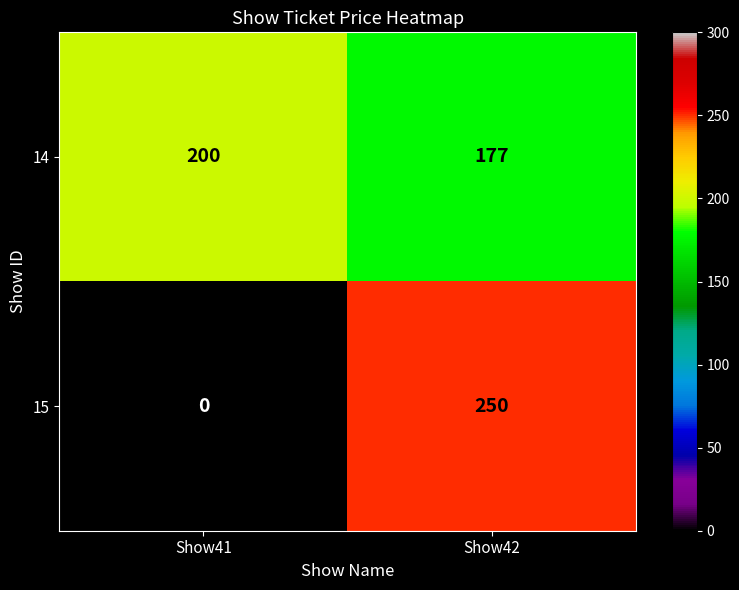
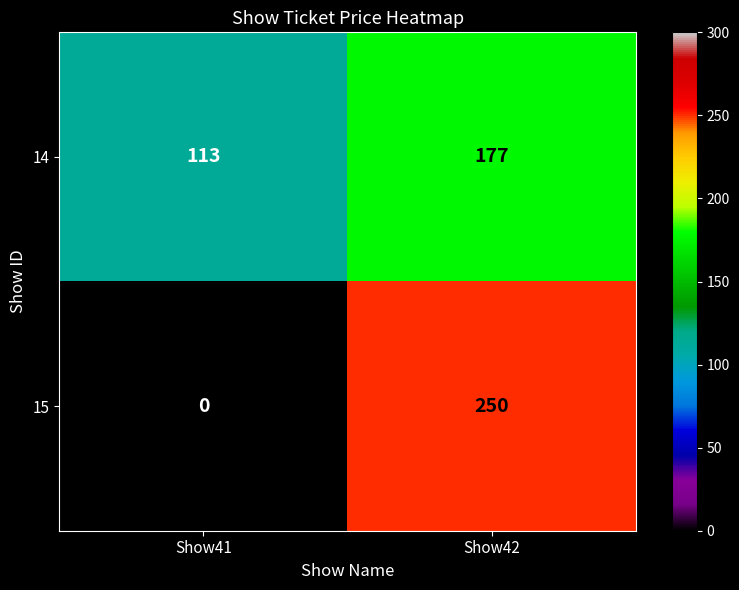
14, Show41: 200 -> 113
